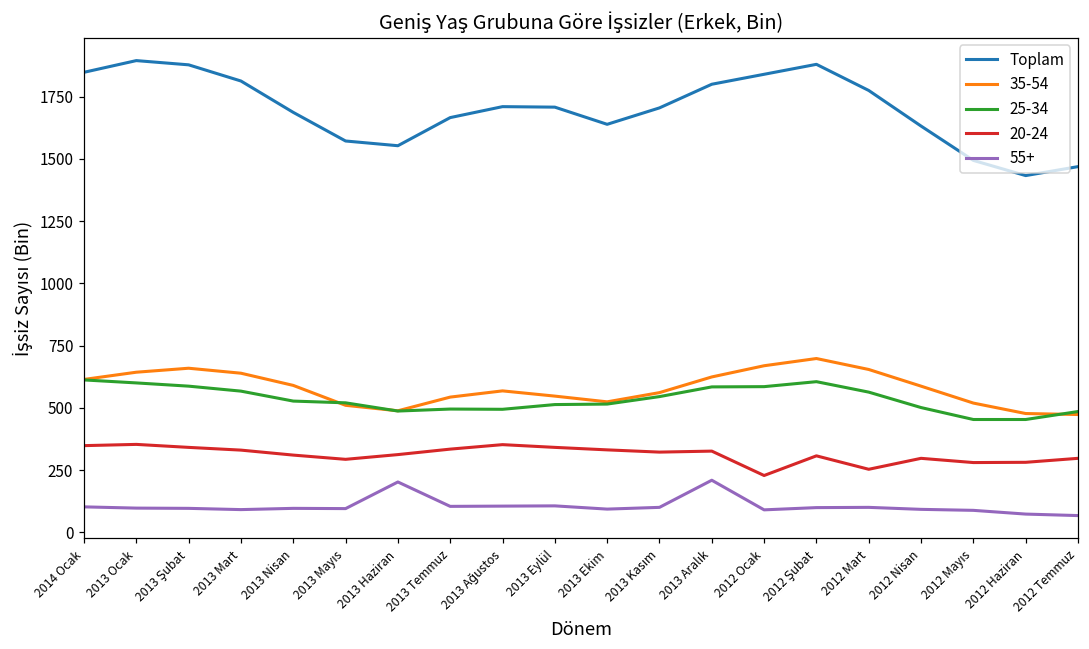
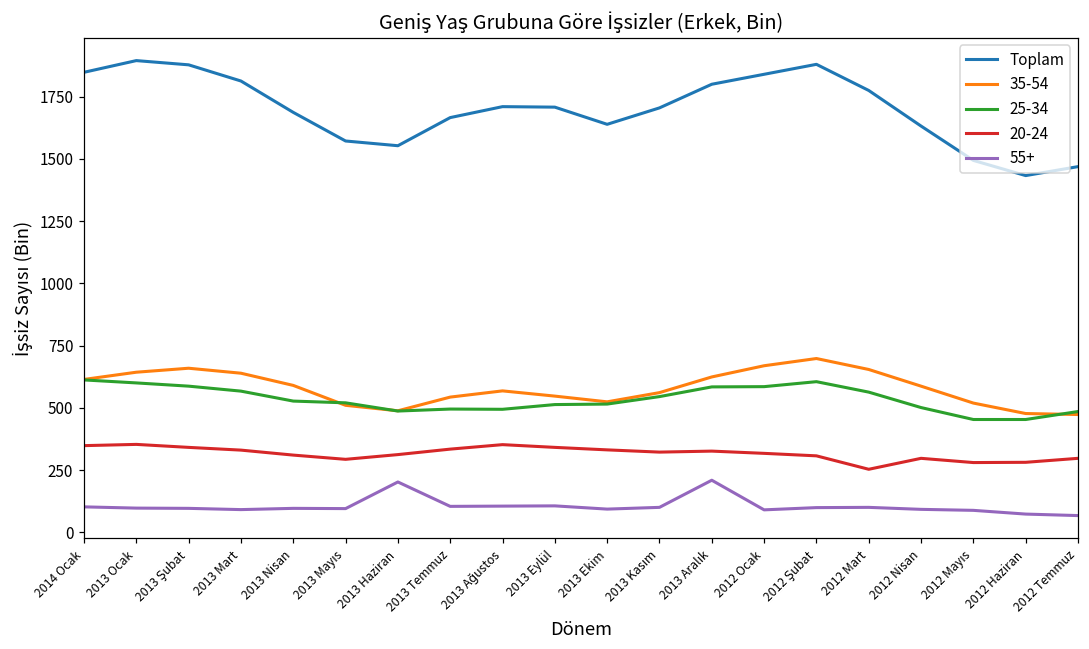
20-24, 2012 Ocak: 230 -> 320
